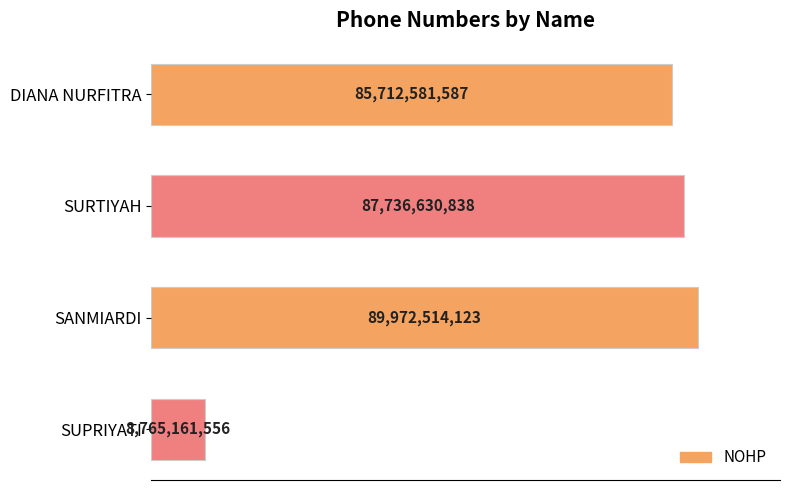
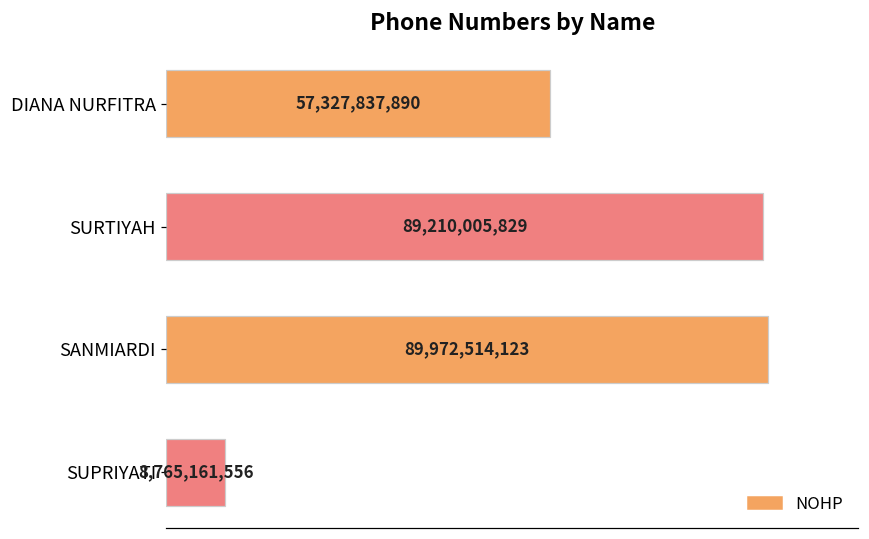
DIANA NURFITRA: 85,712,581,587 -> 57,327,837,890
SURTIYAH: 87,736,630,838 -> 89,210,005,829
